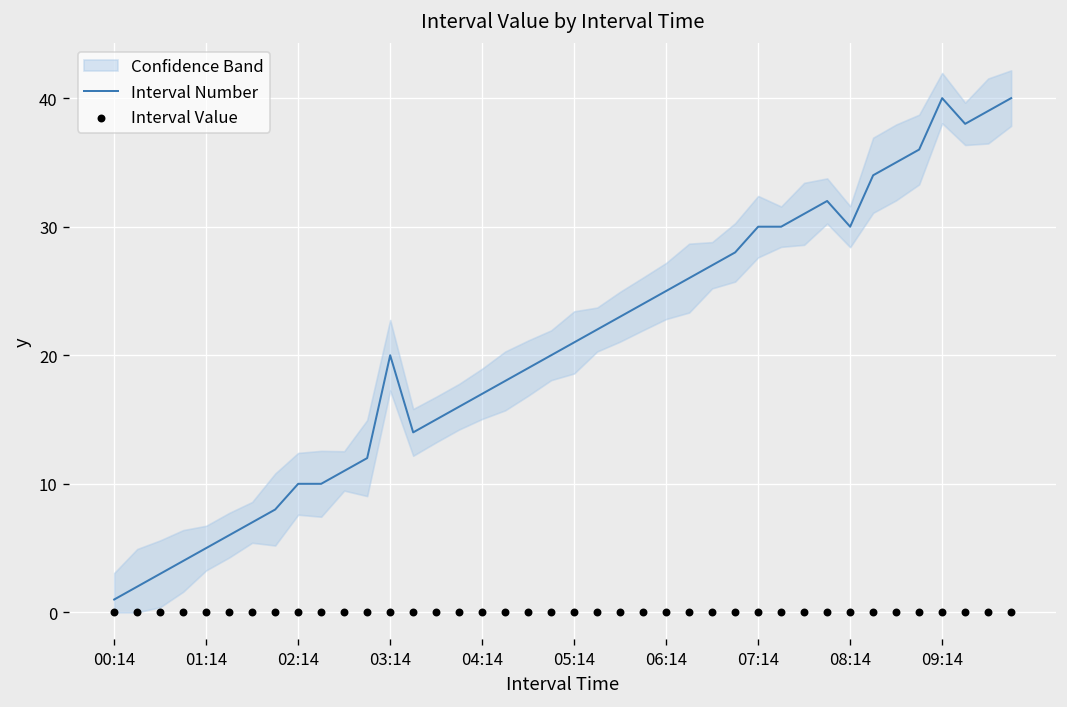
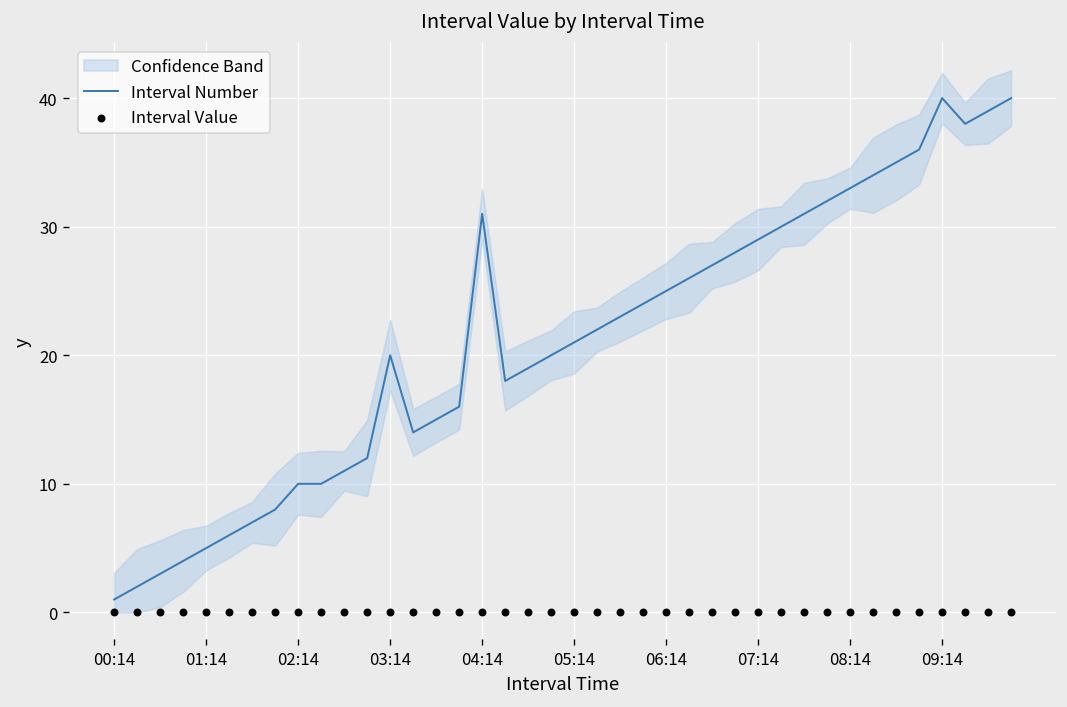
Interval Number, 04:14: 17 -> 31
Interval Number, 07:14: 30 -> 29
Interval Number, 08:14: 30 -> 33
